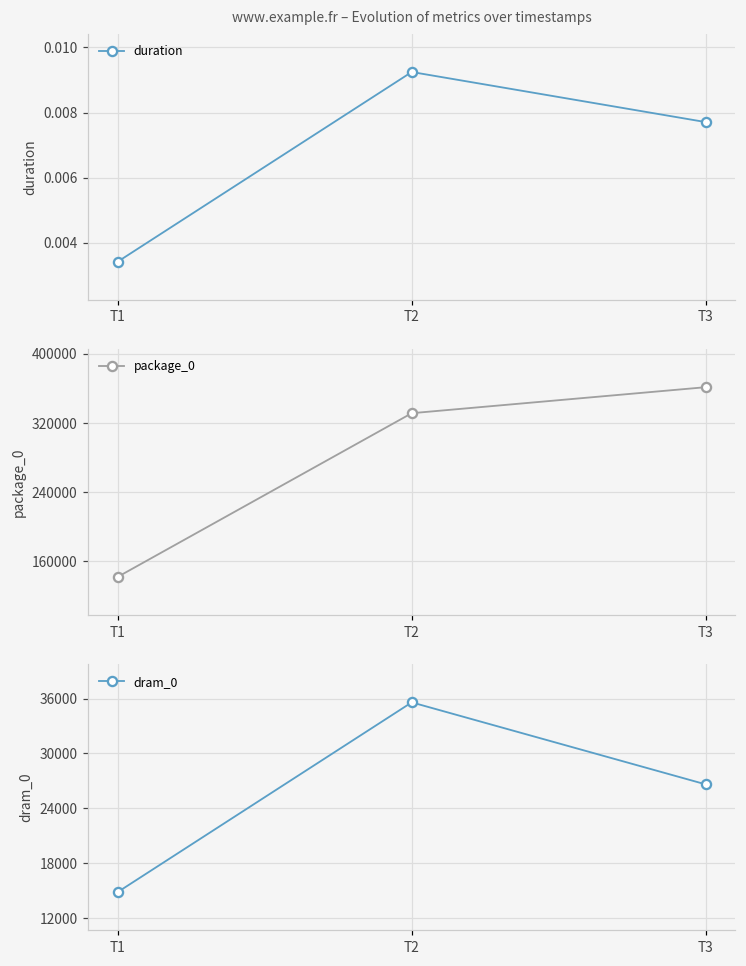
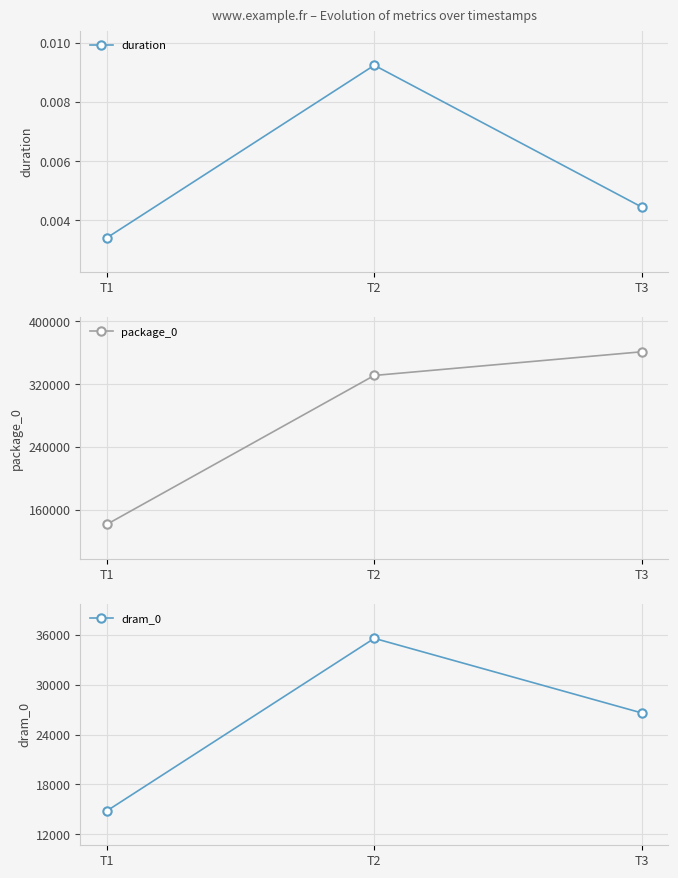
www.example.fr – Evolution of metrics over timestamps, T3: 0.0077 -> 0.0045
